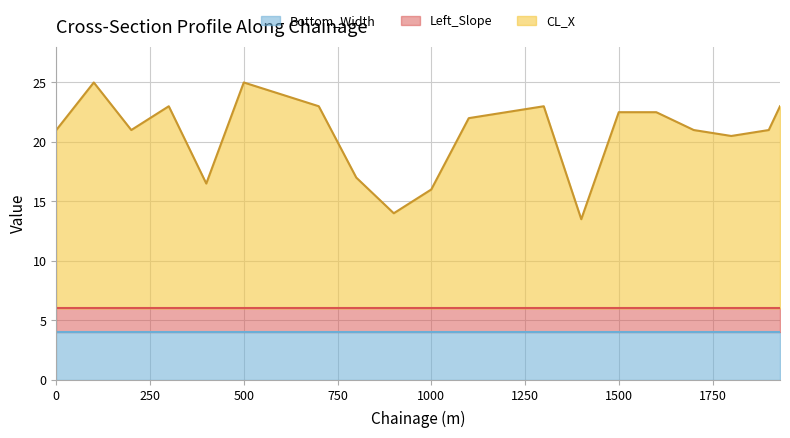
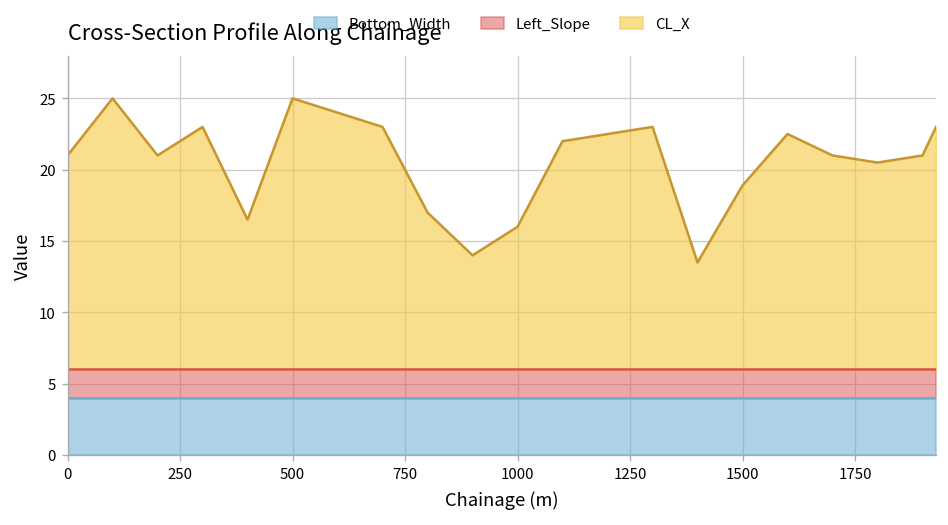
CL_X, 1500: 22.5 -> 18.9
